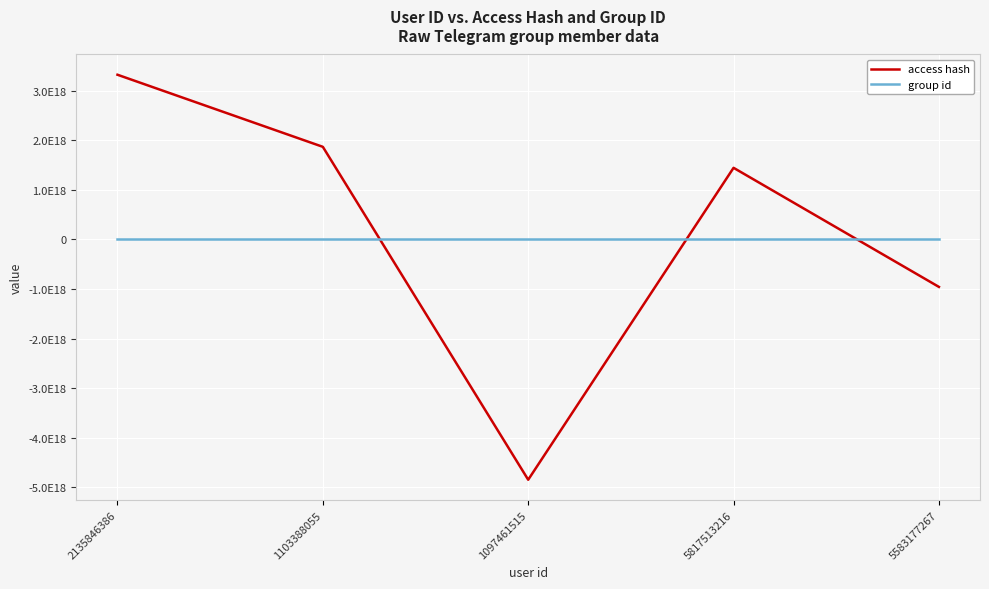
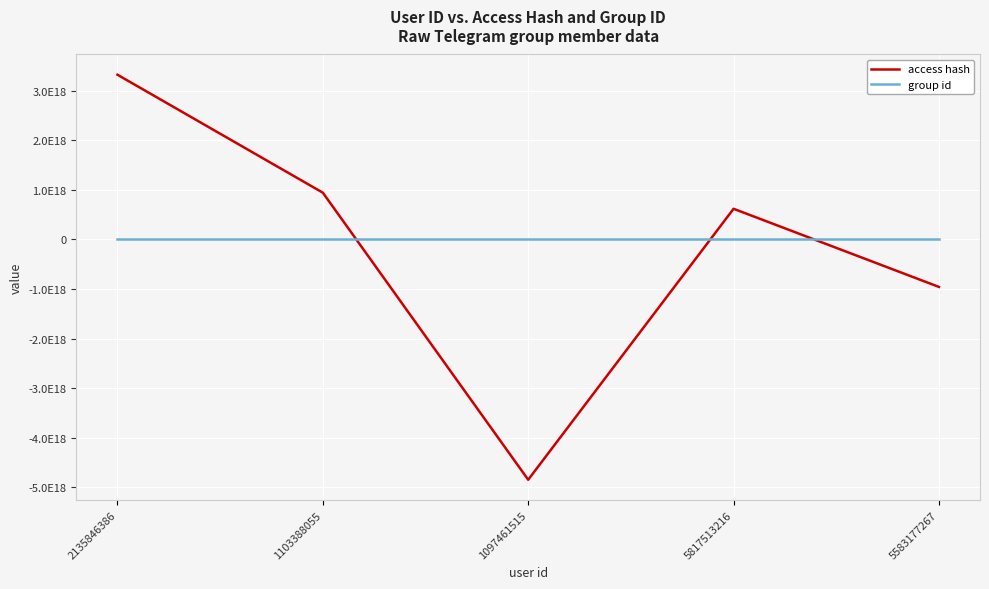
access hash, 1103388055: 1900000000000000000 -> 900000000000000000
access hash, 5817513216: 1400000000000000000 -> 600000000000000000
